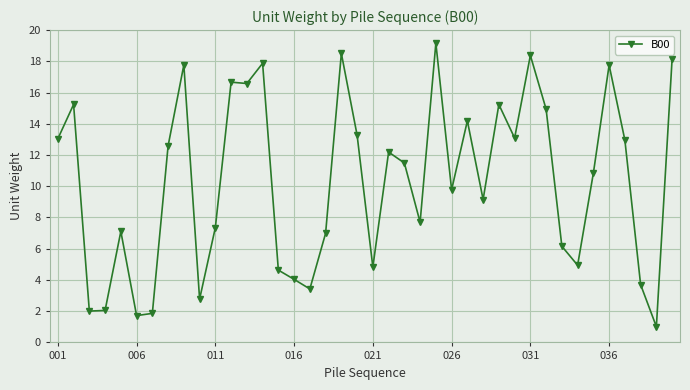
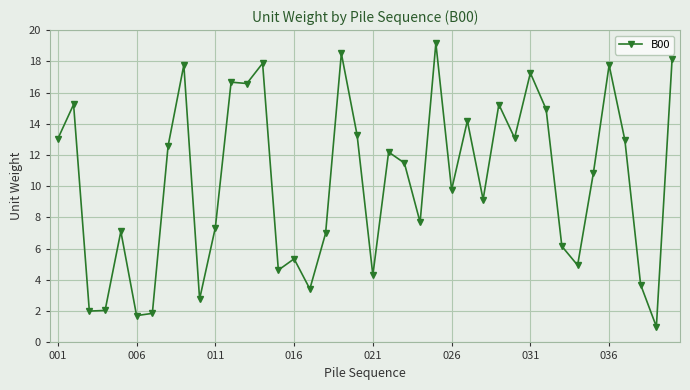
016: 4.0 -> 5.4
021: 4.8 -> 4.3
031: 18.4 -> 17.3
